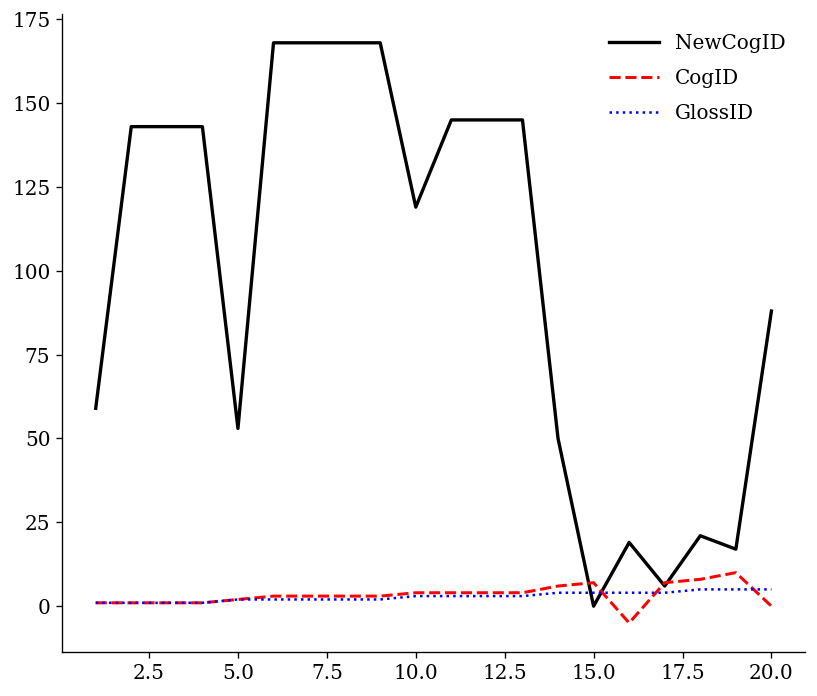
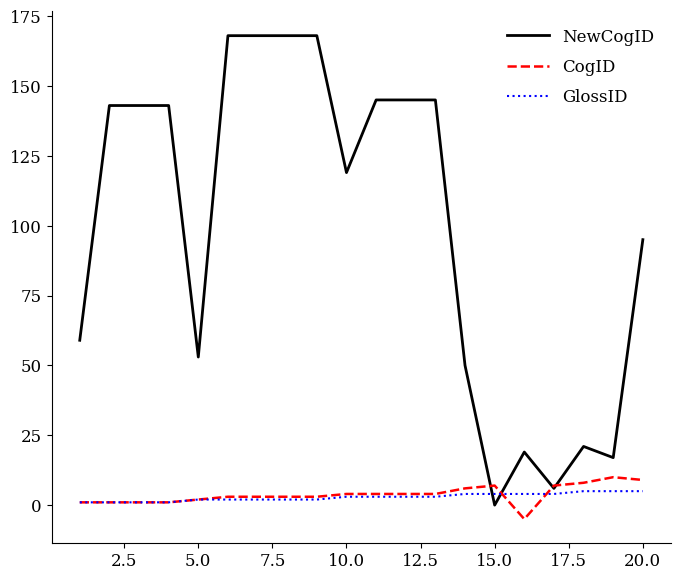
NewCogID, 20.0: 88 -> 95
CogID, 20.0: 0 -> 9
